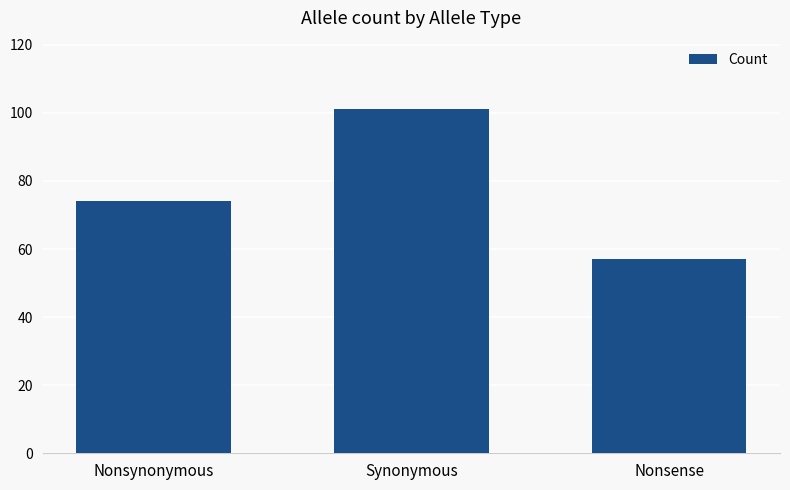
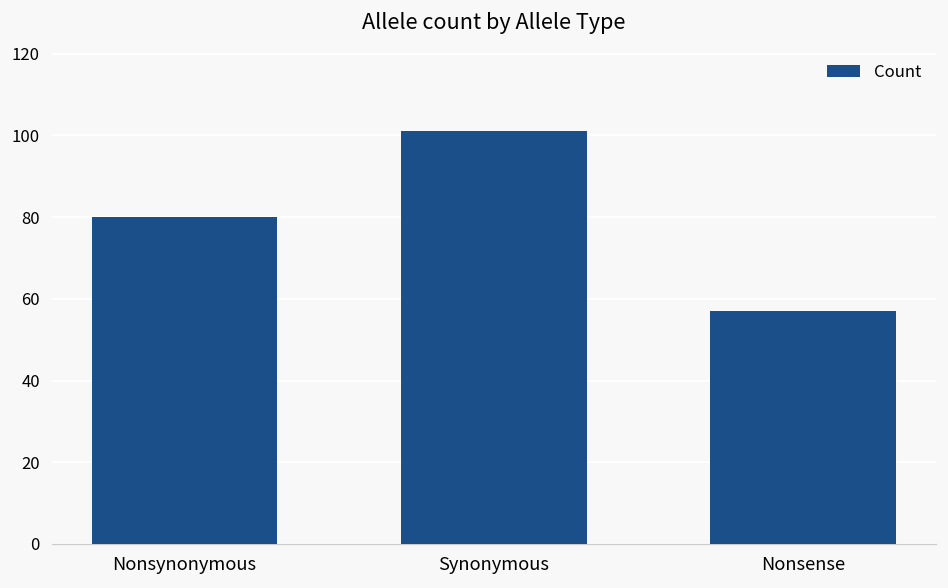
Nonsynonymous: 74 -> 80
